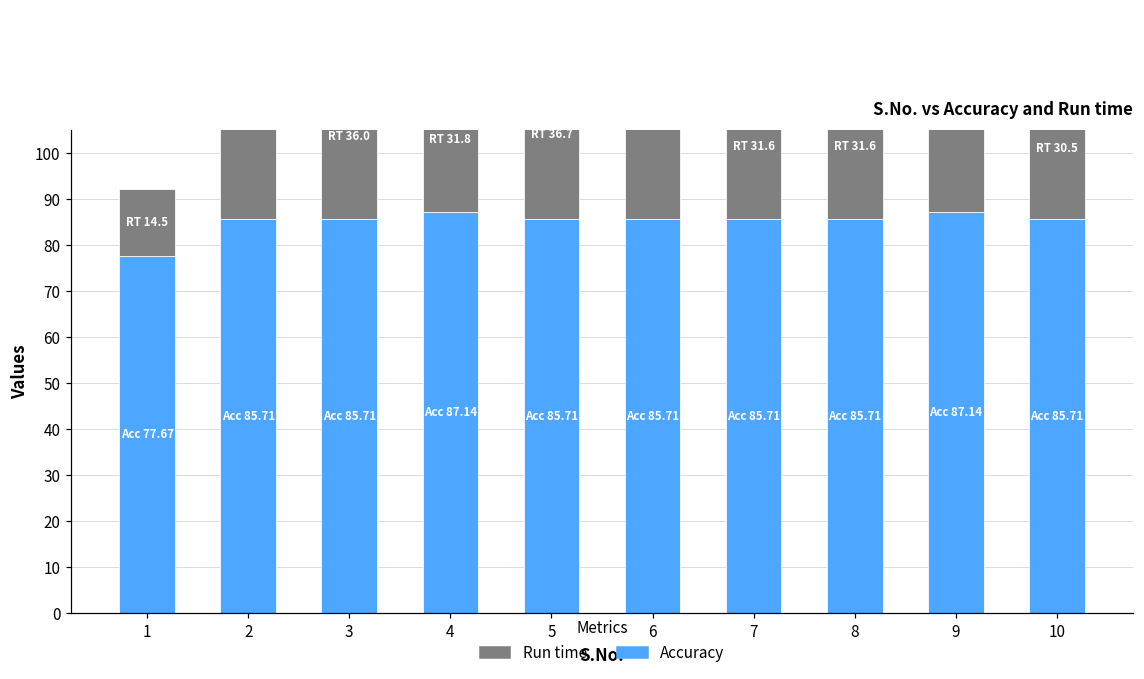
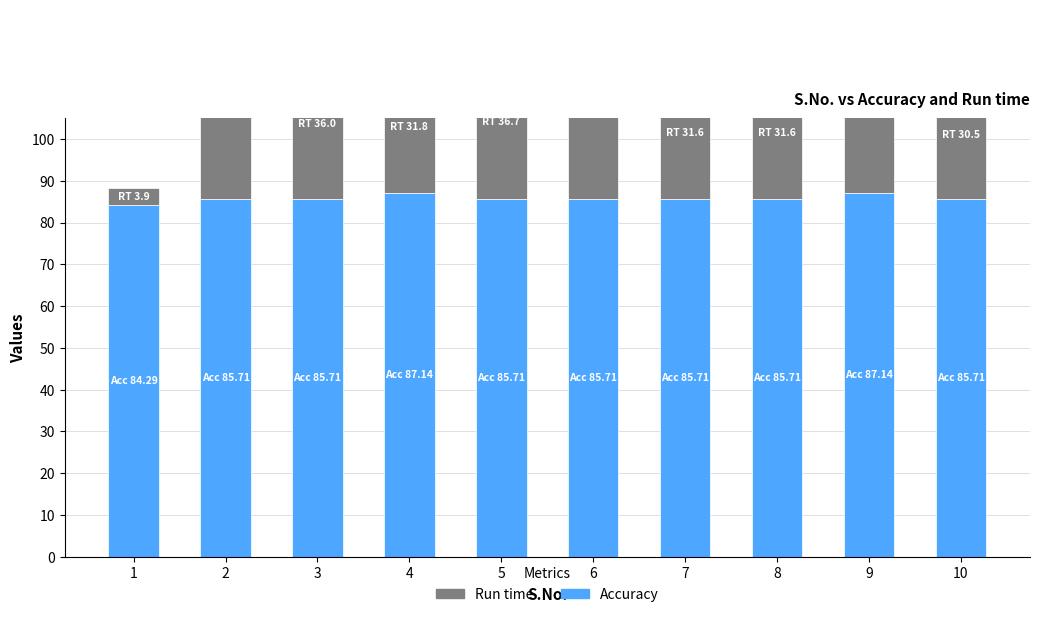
Accuracy, 1: 77.67 -> 84.29
Run time, 1: 14.5 -> 3.9
